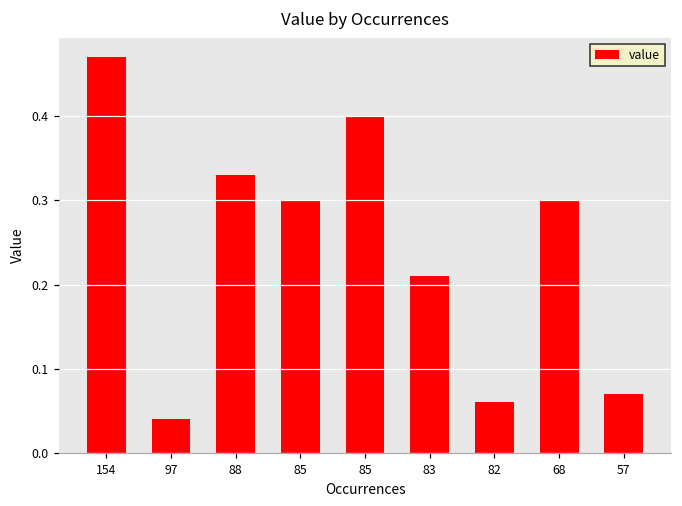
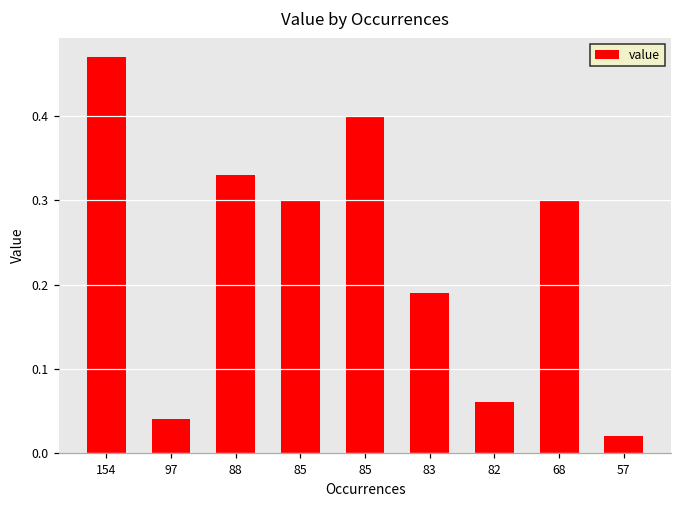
83: 0.21 -> 0.19
57: 0.07 -> 0.02
